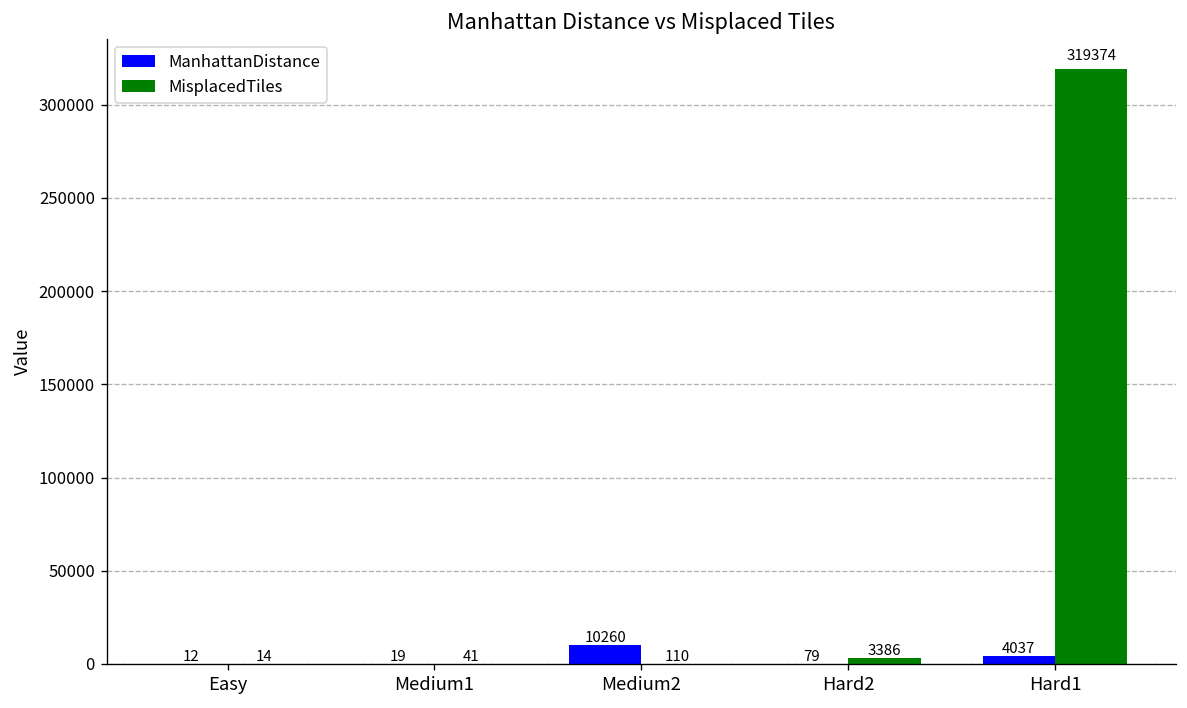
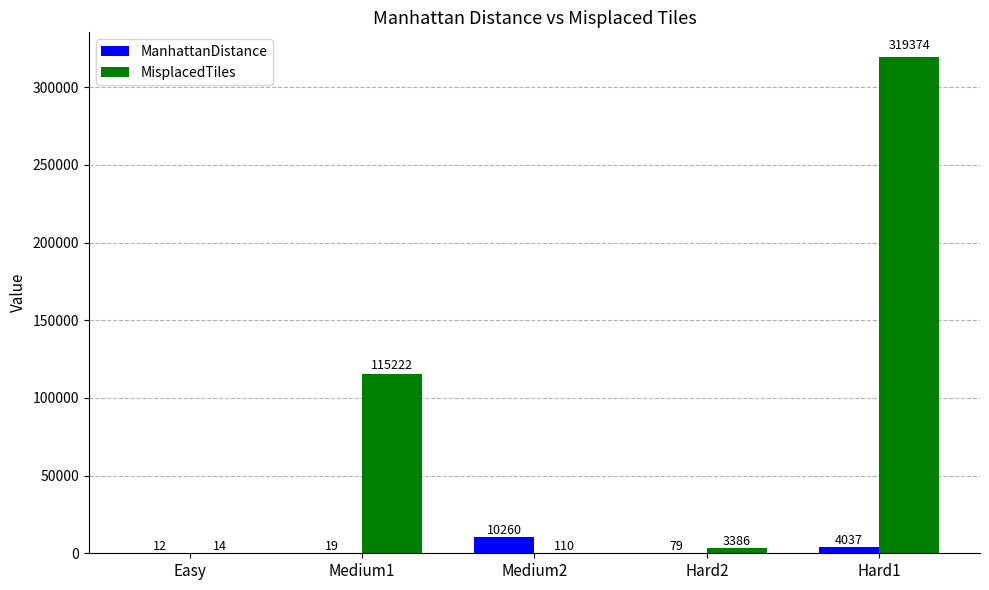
MisplacedTiles, Medium1: 41 -> 115222
